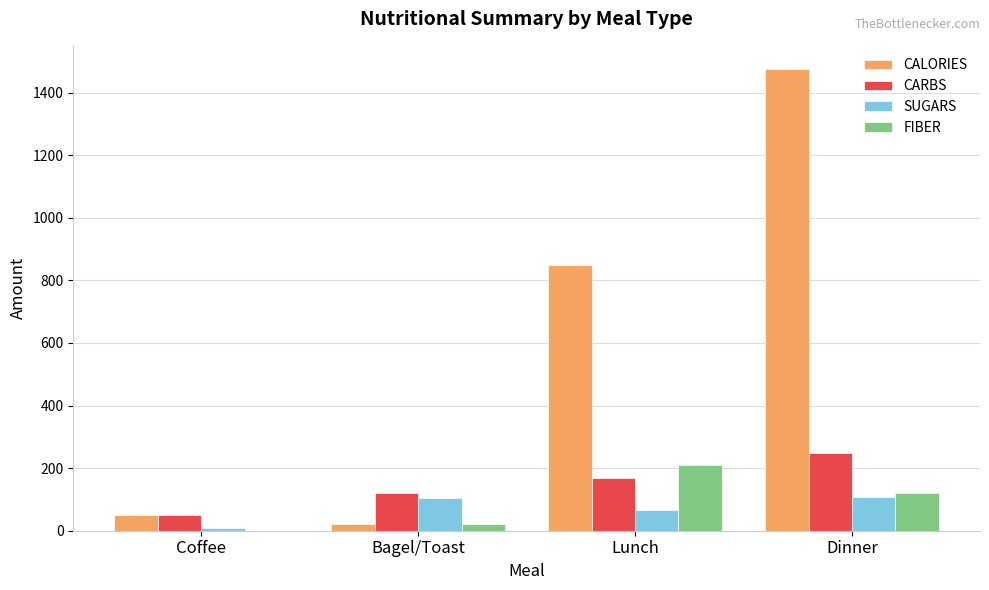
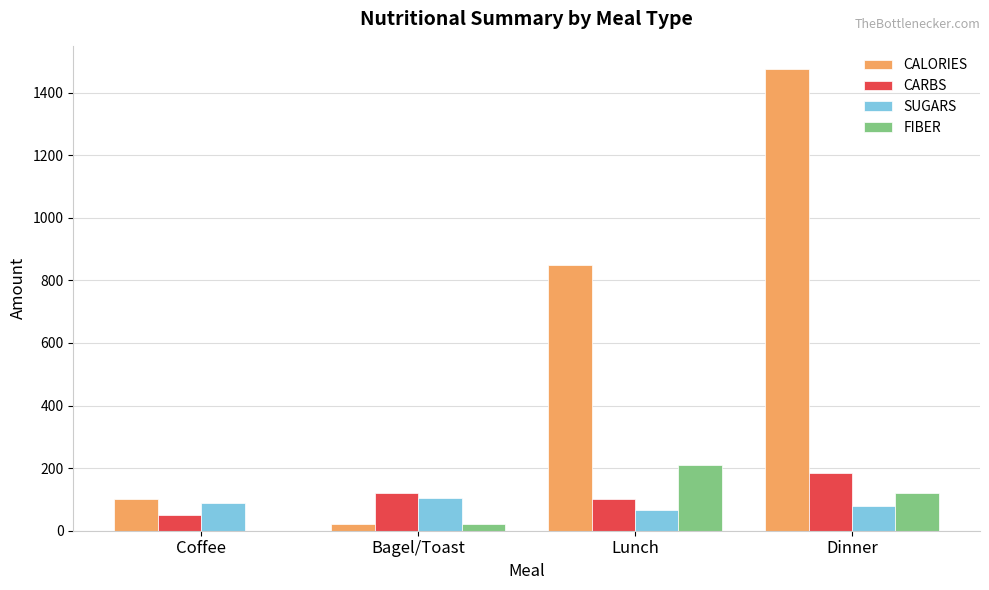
CALORIES, Coffee: 50 -> 100
SUGARS, Coffee: 10 -> 90
CARBS, Lunch: 170 -> 100
CARBS, Dinner: 250 -> 180
SUGARS, Dinner: 110 -> 80
